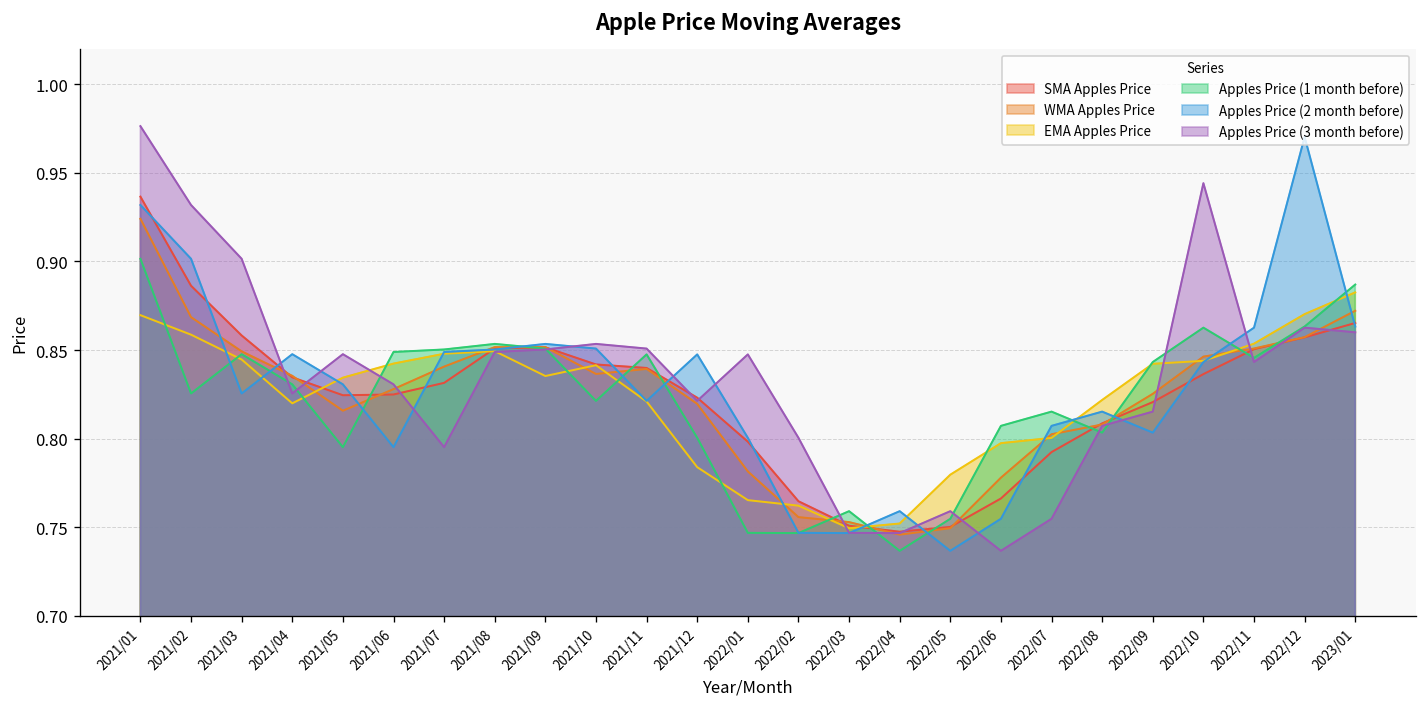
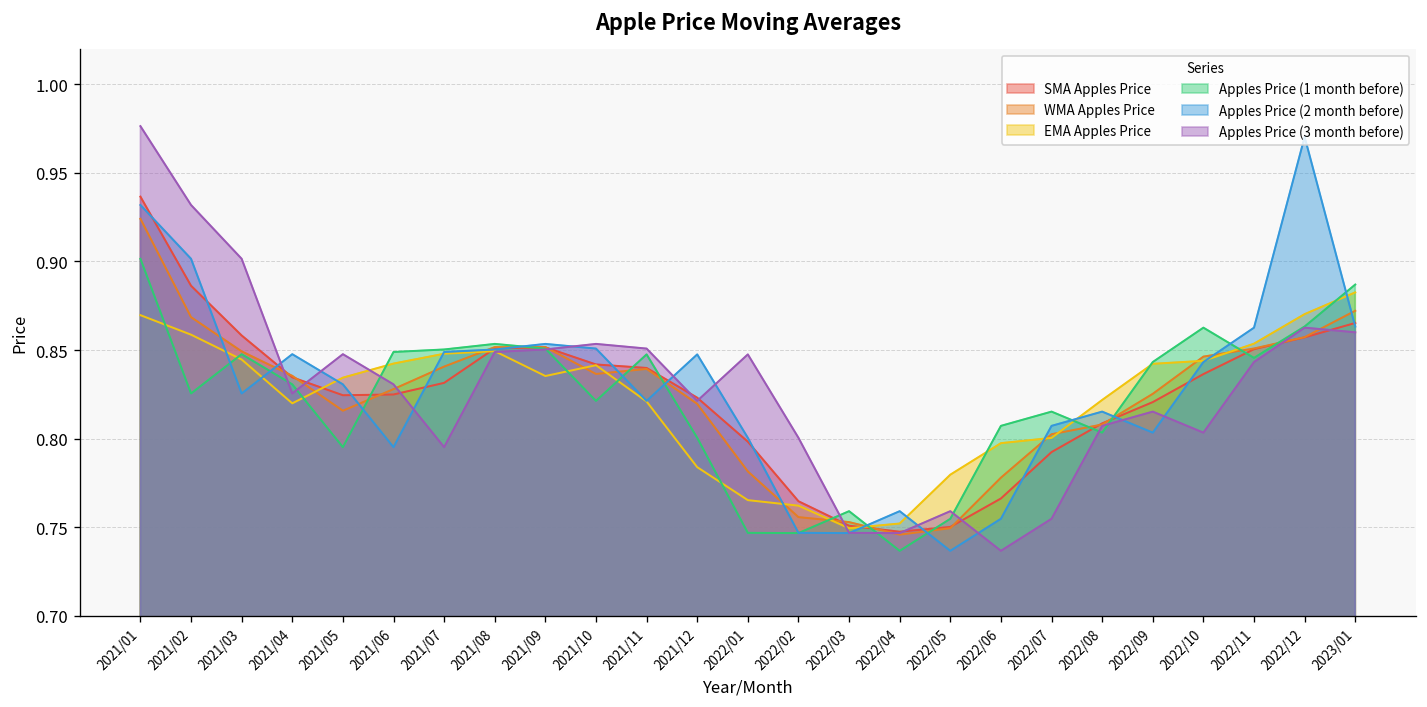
Apples Price (3 month before), 2022/10: 0.944 -> 0.803
